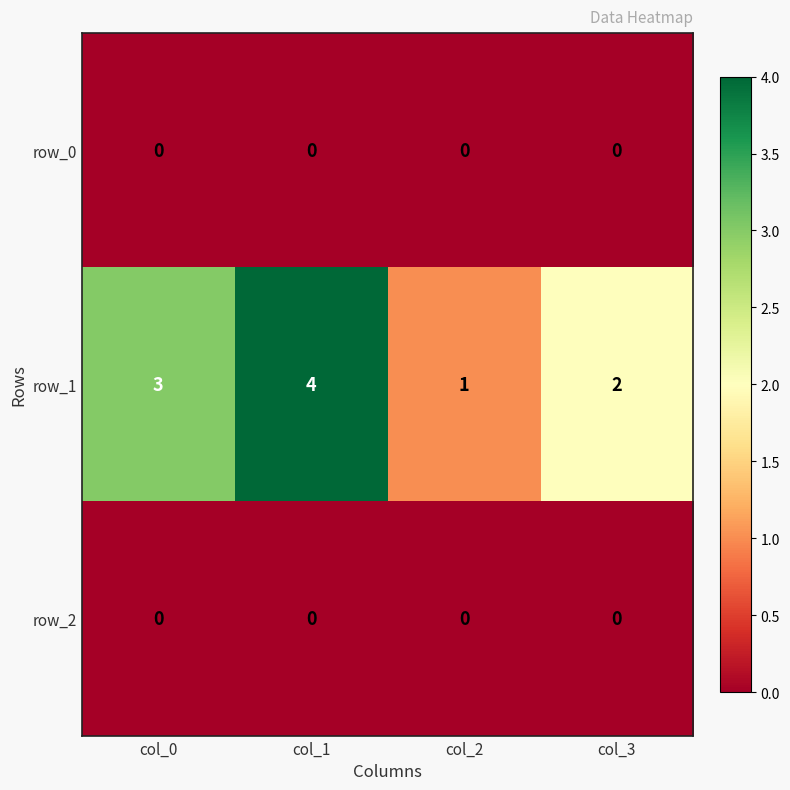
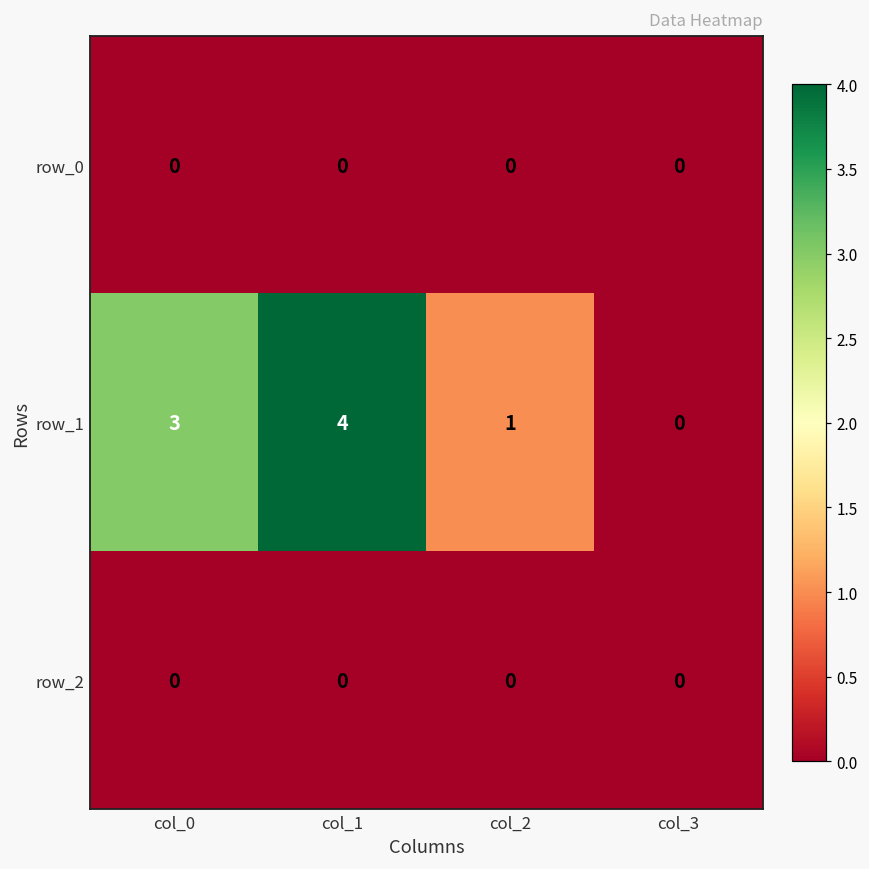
row_1, col_3: 2 -> 0
